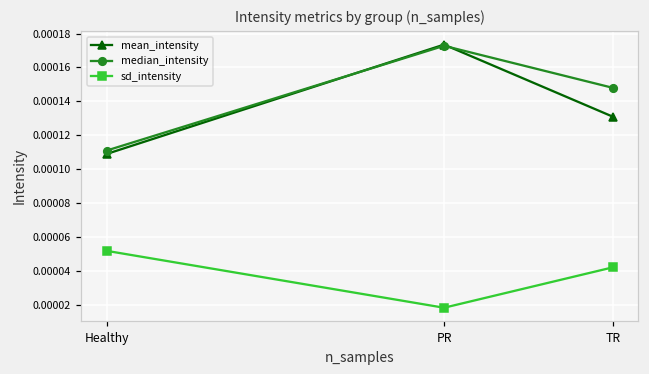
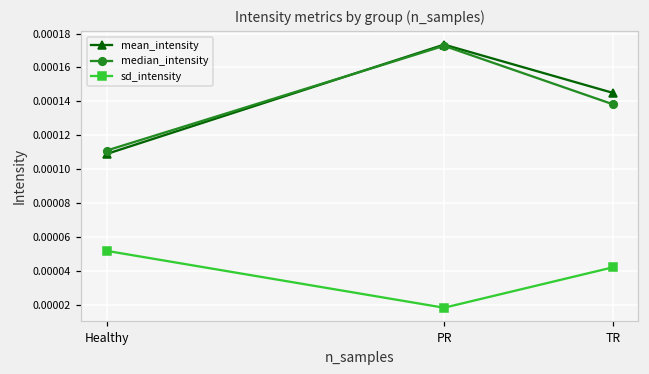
mean_intensity, TR: 0.000131 -> 0.000145
median_intensity, TR: 0.000148 -> 0.000138
